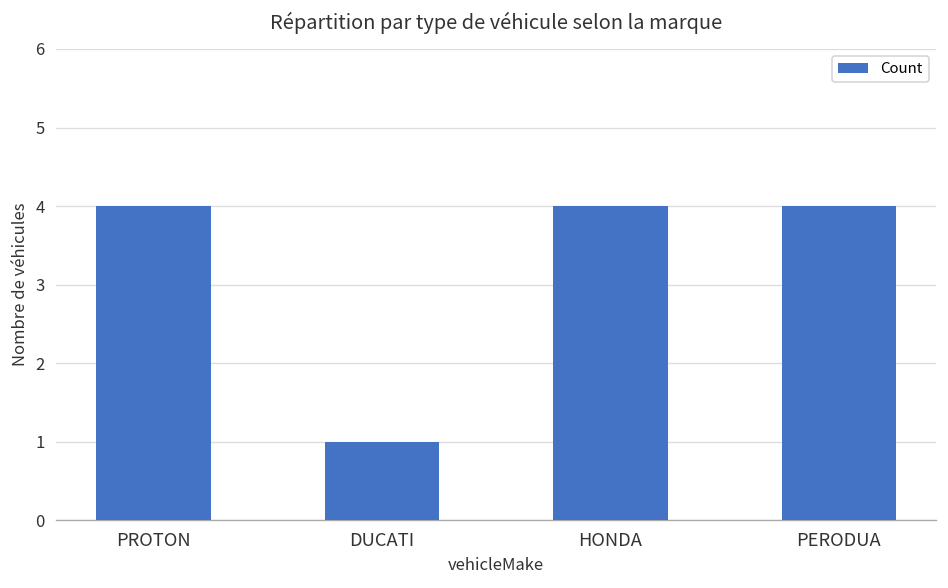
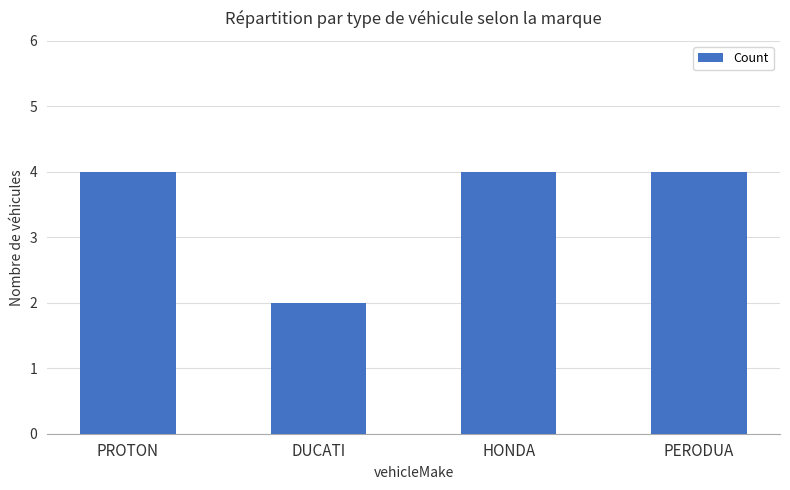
DUCATI: 1 -> 2
